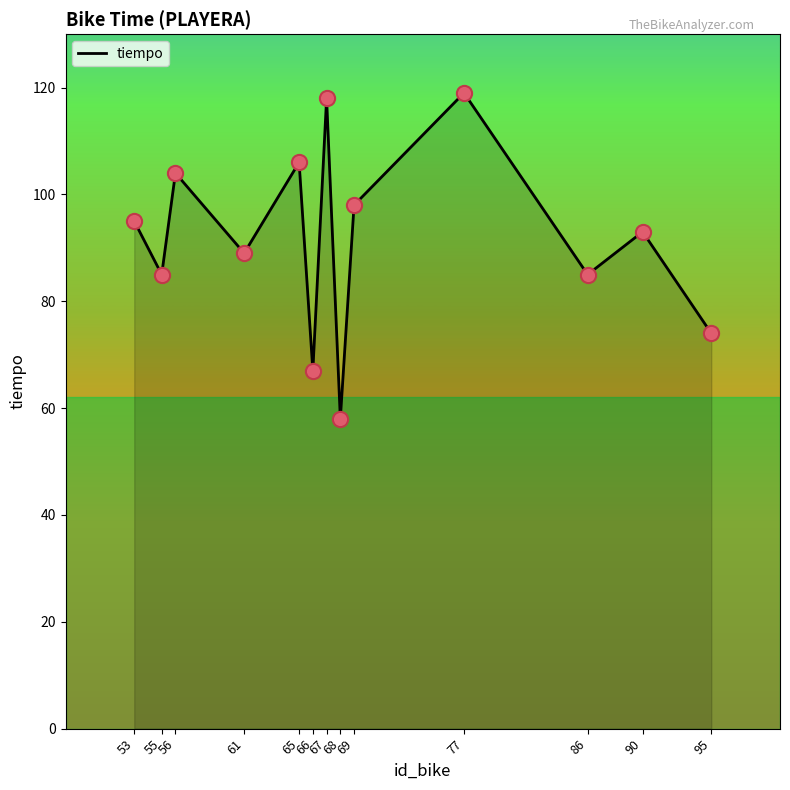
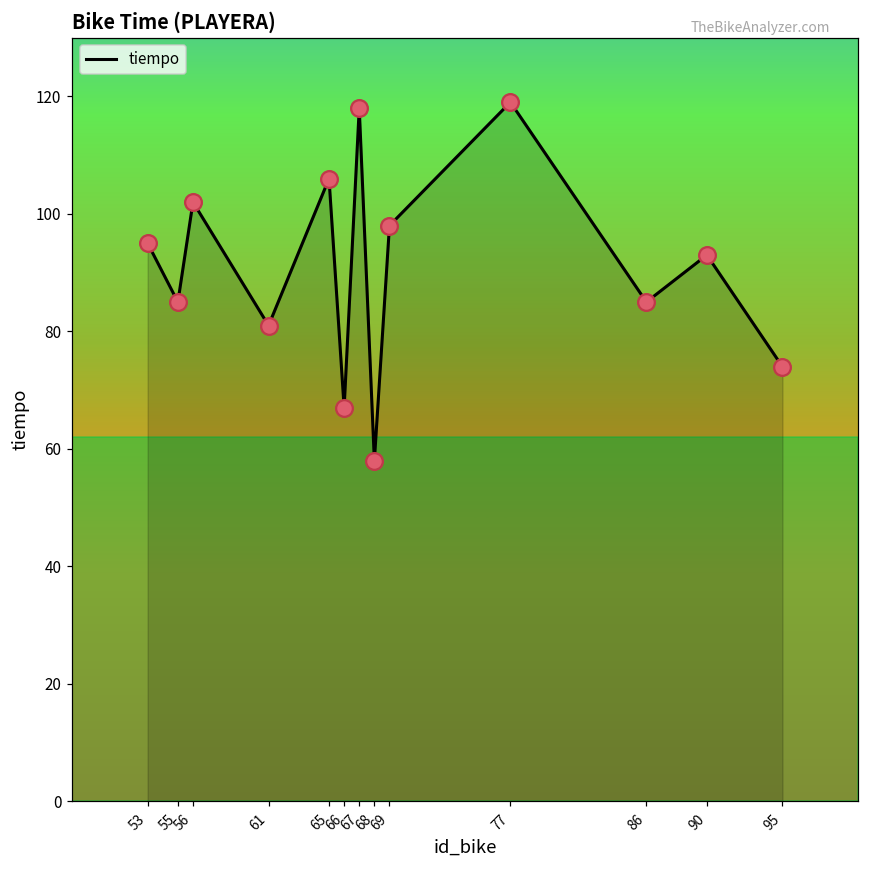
56: 104 -> 102
61: 89 -> 81
